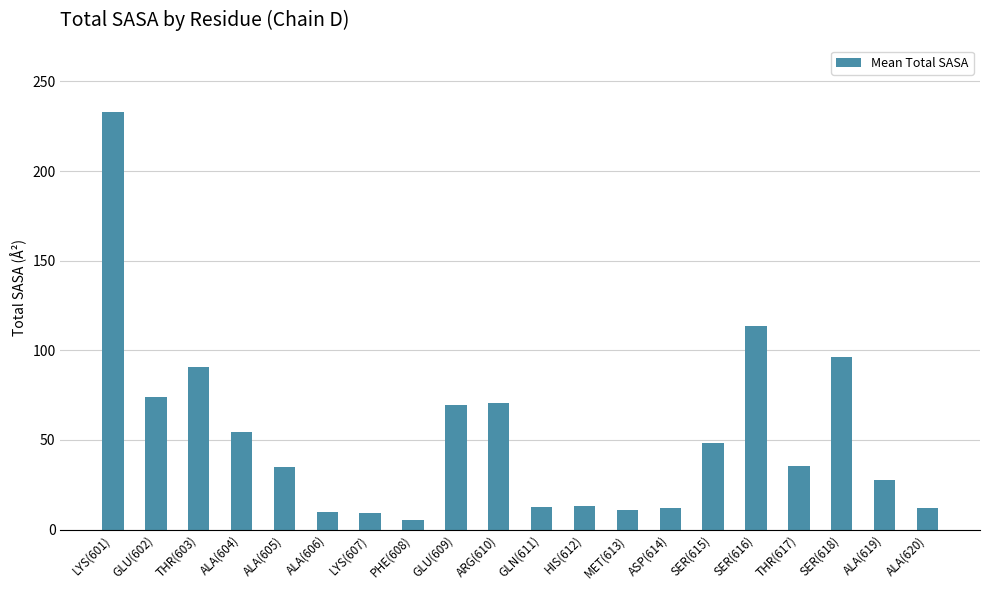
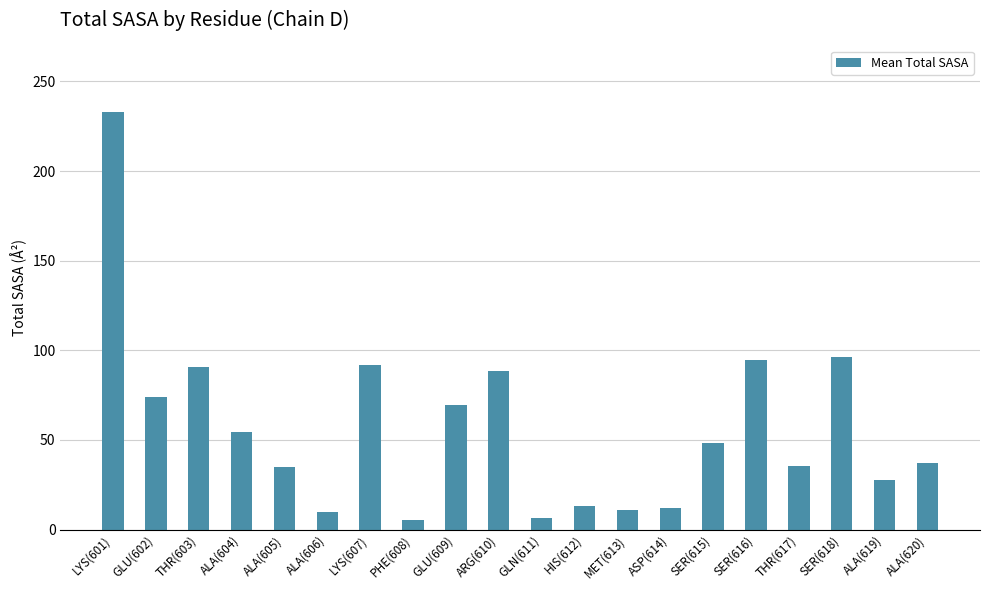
LYS(607): 9 -> 92
ARG(610): 71 -> 88
GLN(611): 12 -> 7
SER(616): 113 -> 95
ALA(620): 12 -> 37
